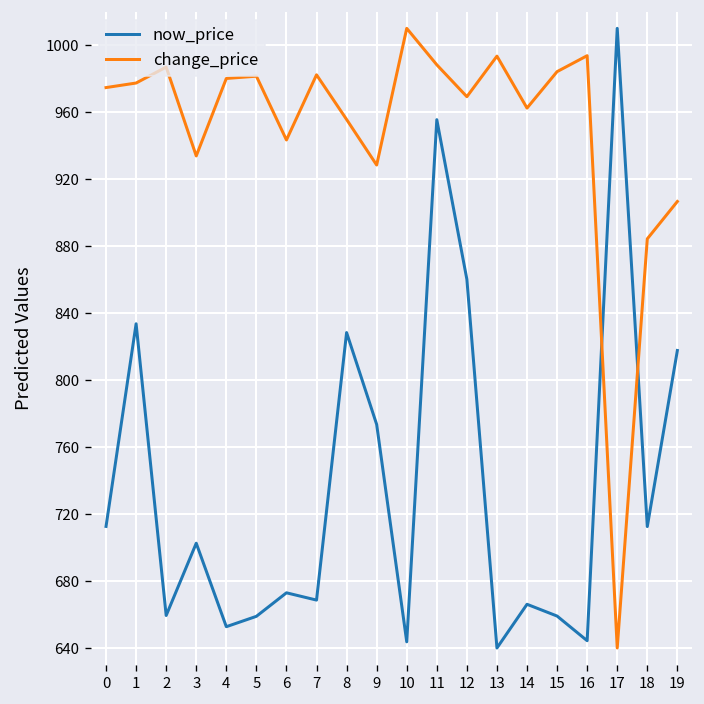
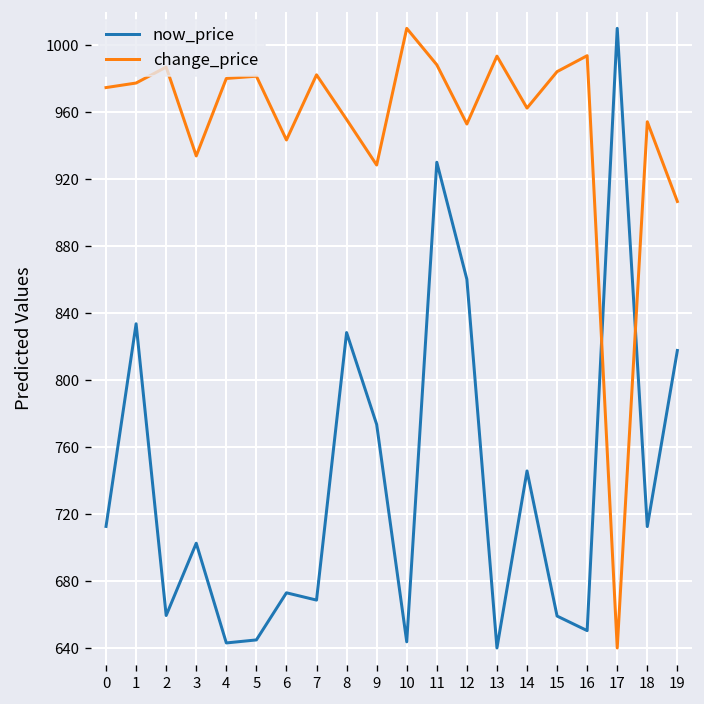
now_price, 4: 653 -> 643
now_price, 5: 659 -> 645
now_price, 11: 955 -> 930
change_price, 12: 969 -> 953
now_price, 14: 666 -> 746
now_price, 16: 644 -> 650
change_price, 18: 884 -> 954
